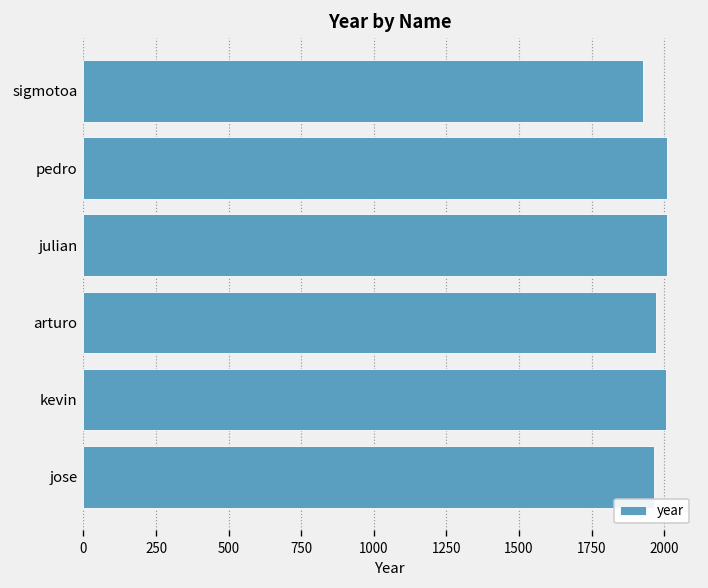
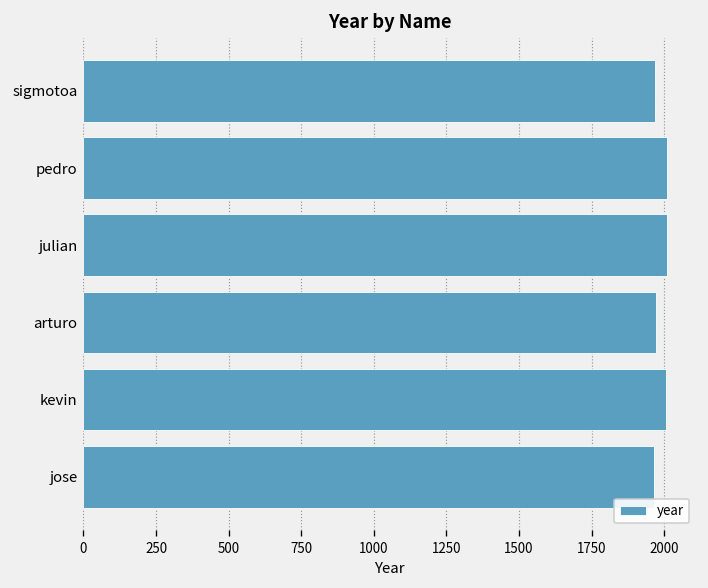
sigmotoa: 1930 -> 1970
